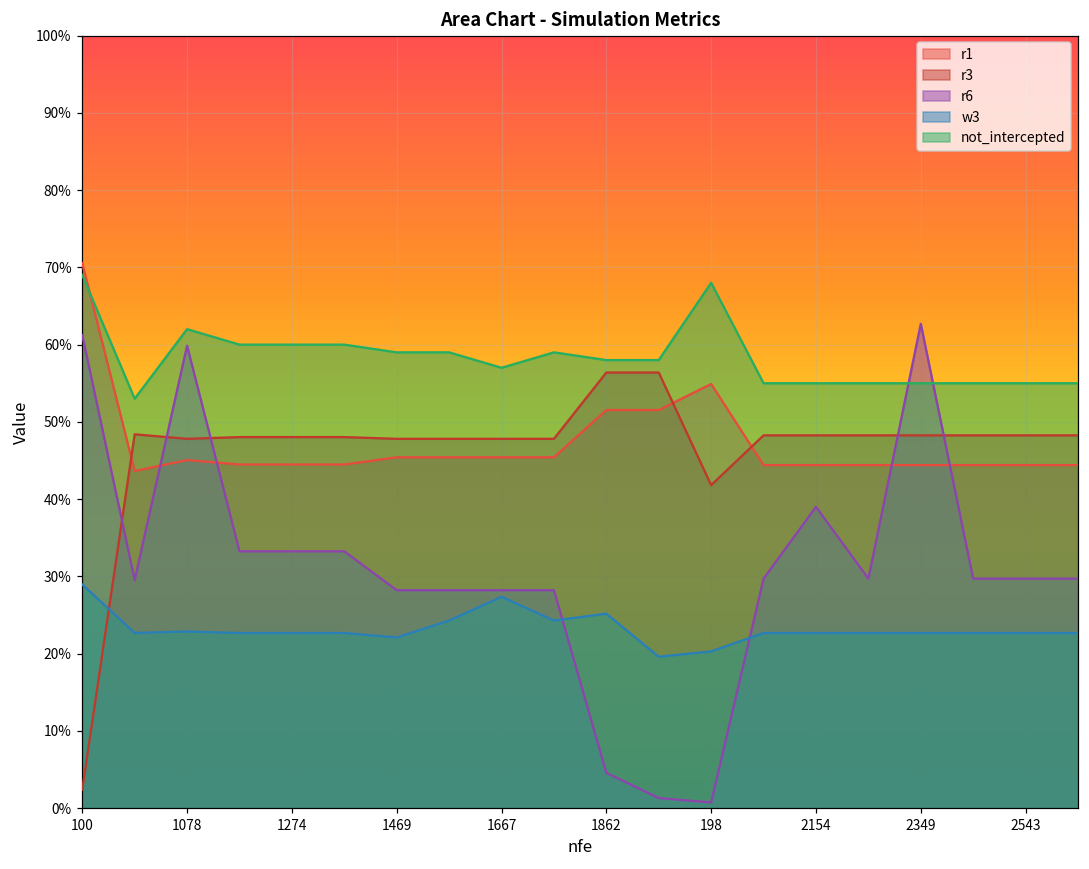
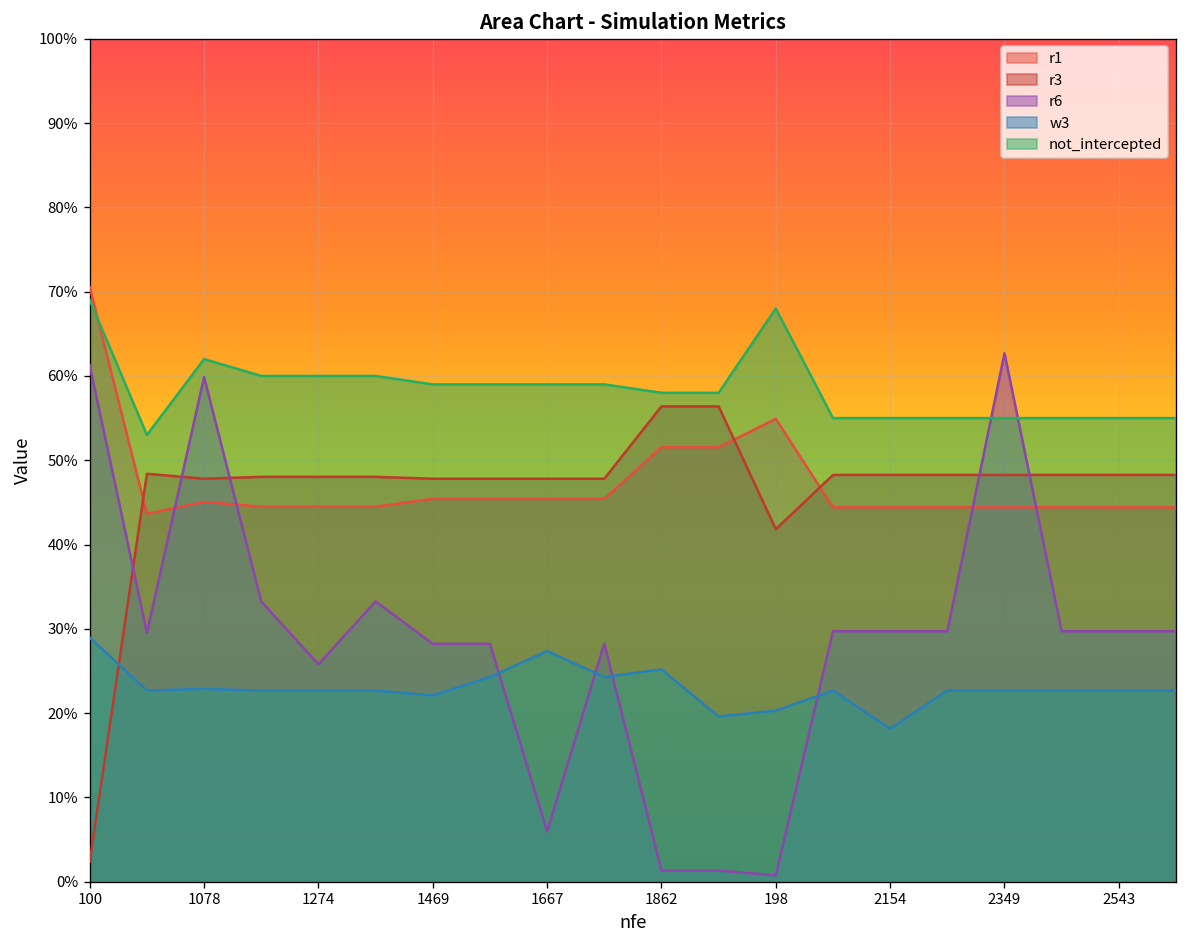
r6, 1274: 33% -> 26%
r6, 1667: 28% -> 6%
not_intercepted, 1667: 57% -> 59%
r6, 1862: 5% -> 1%
r6, 2154: 39% -> 30%
w3, 2154: 23% -> 18%
